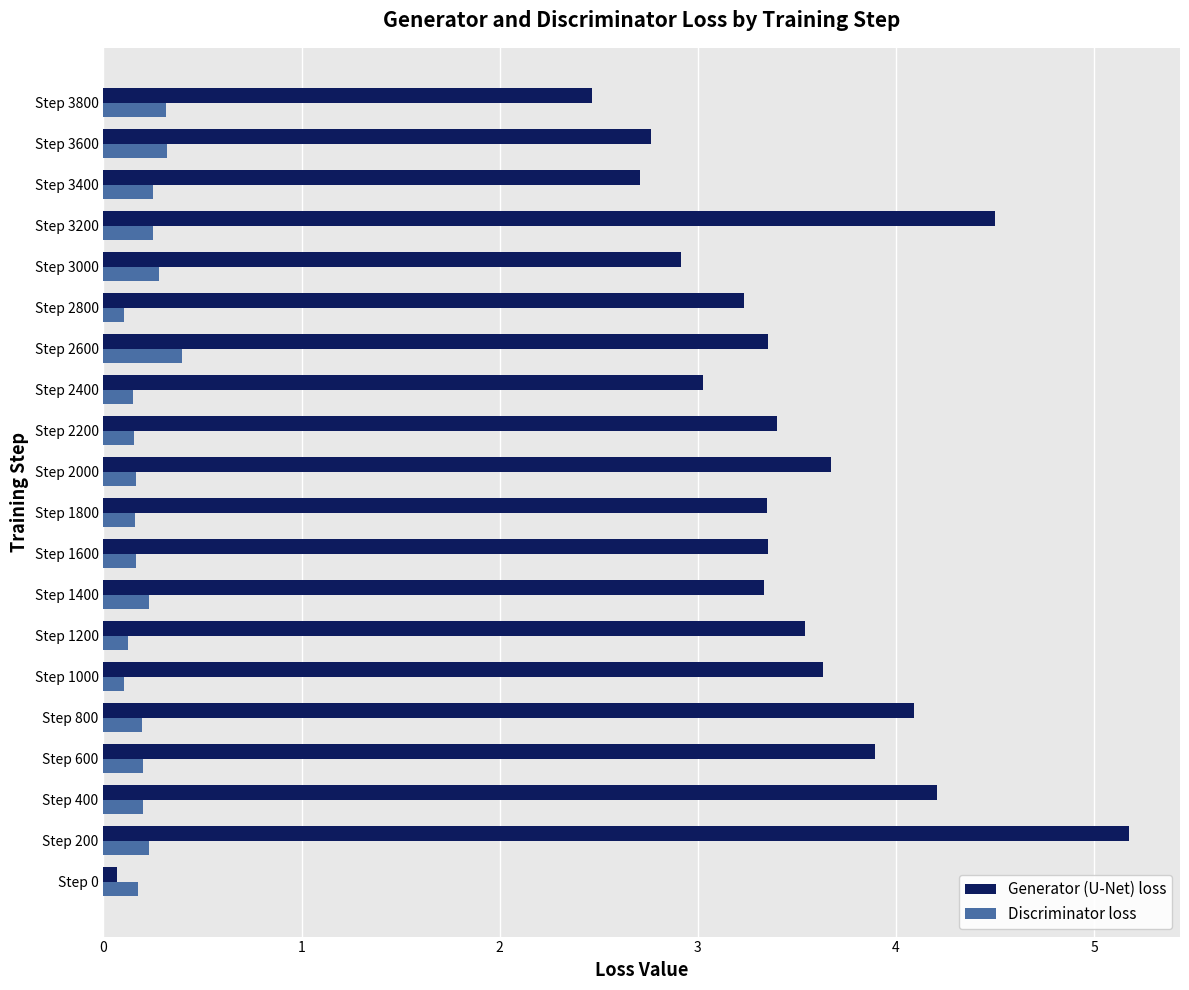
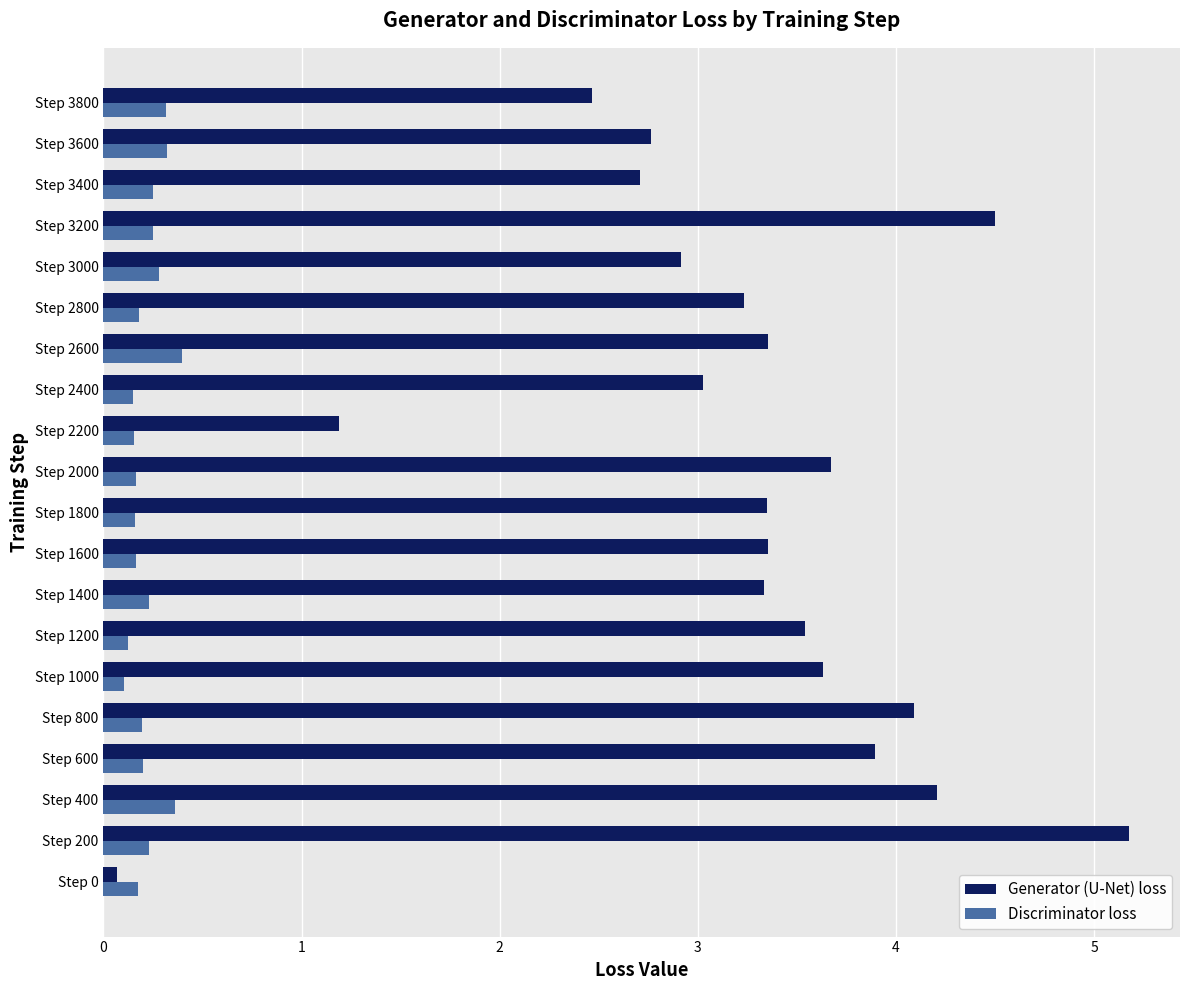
Discriminator loss, Step 2800: 0.10 -> 0.18
Generator (U-Net) loss, Step 2200: 3.40 -> 1.19
Discriminator loss, Step 400: 0.20 -> 0.36
